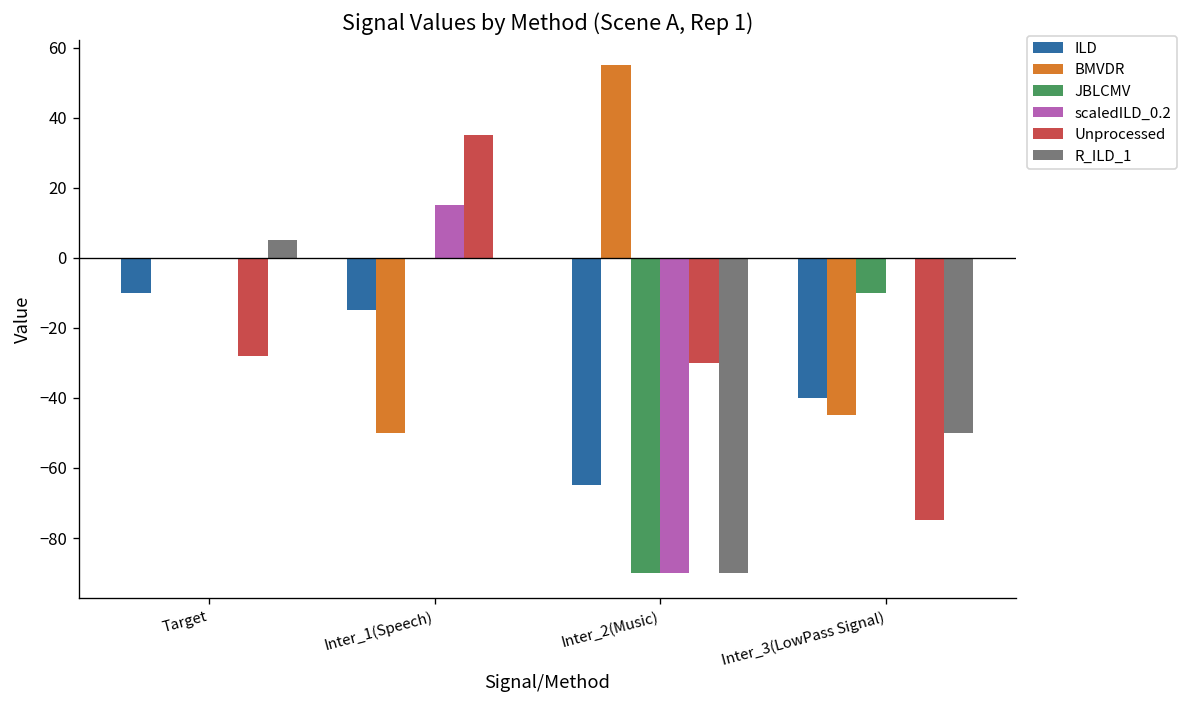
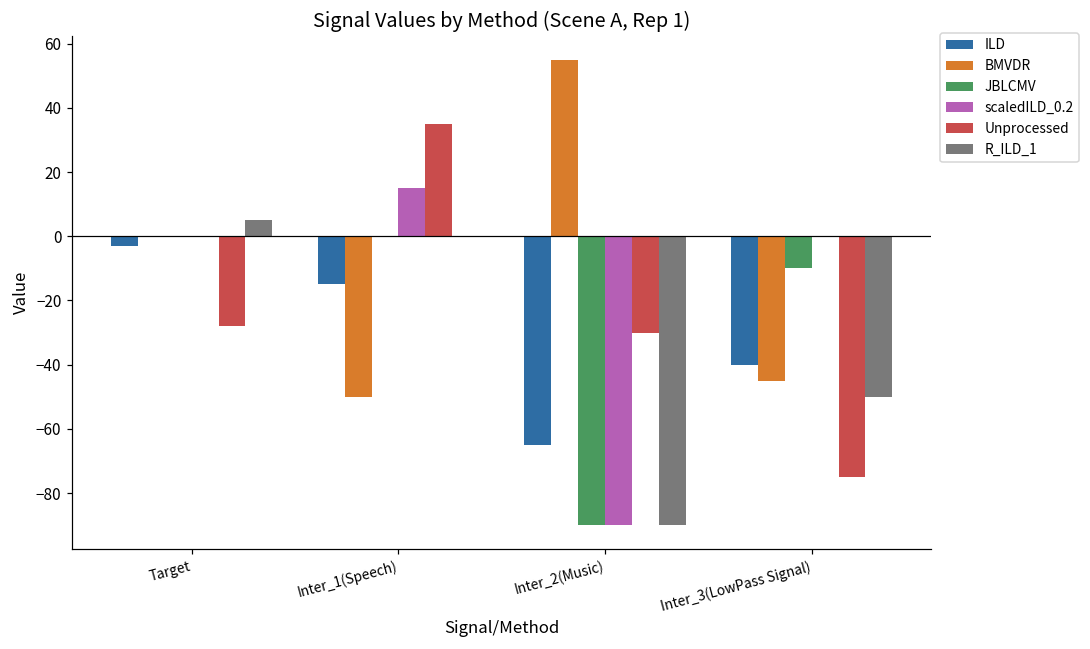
ILD, Target: -10 -> -3
